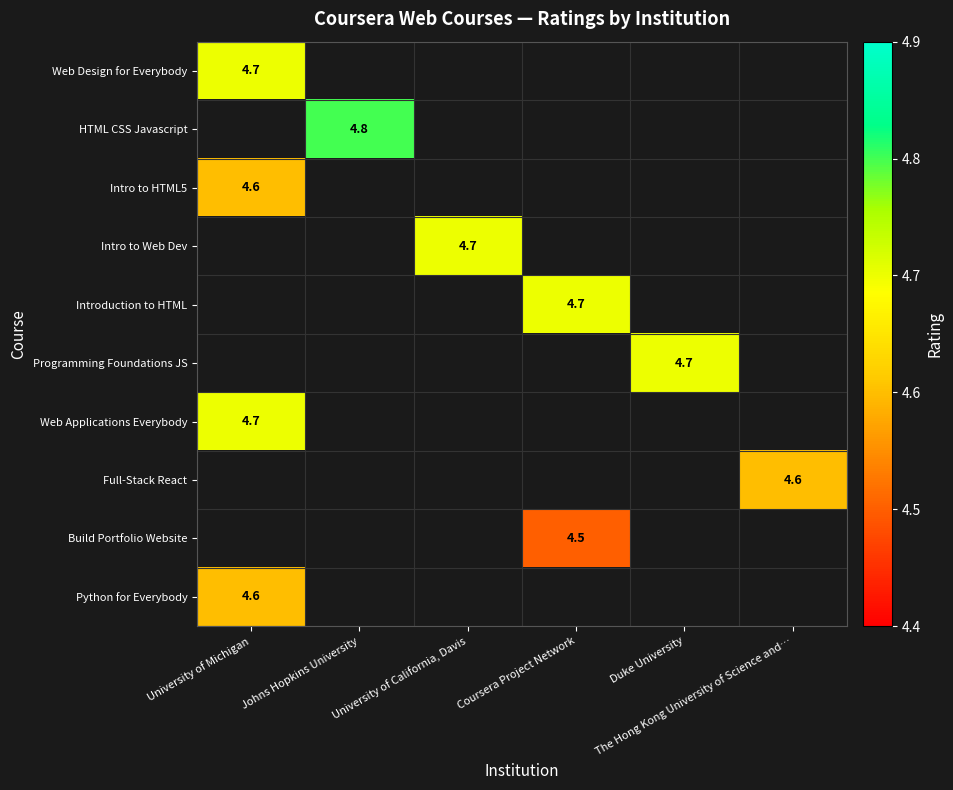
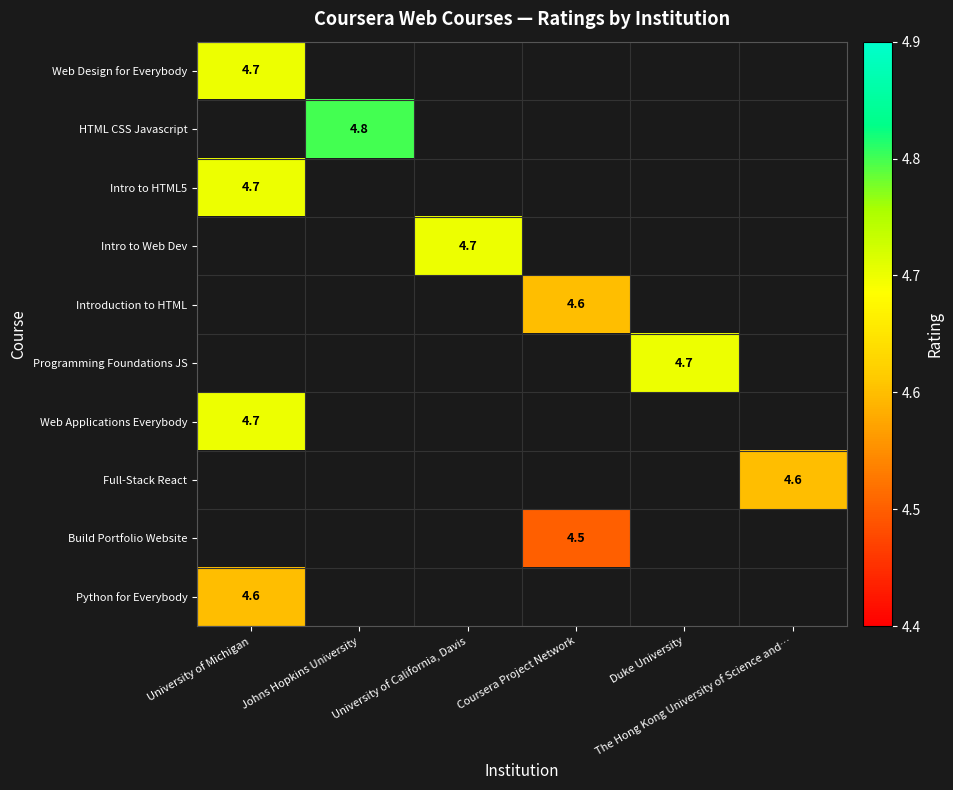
Intro to HTML5, University of Michigan: 4.6 -> 4.7
Introduction to HTML, Coursera Project Network: 4.7 -> 4.6
